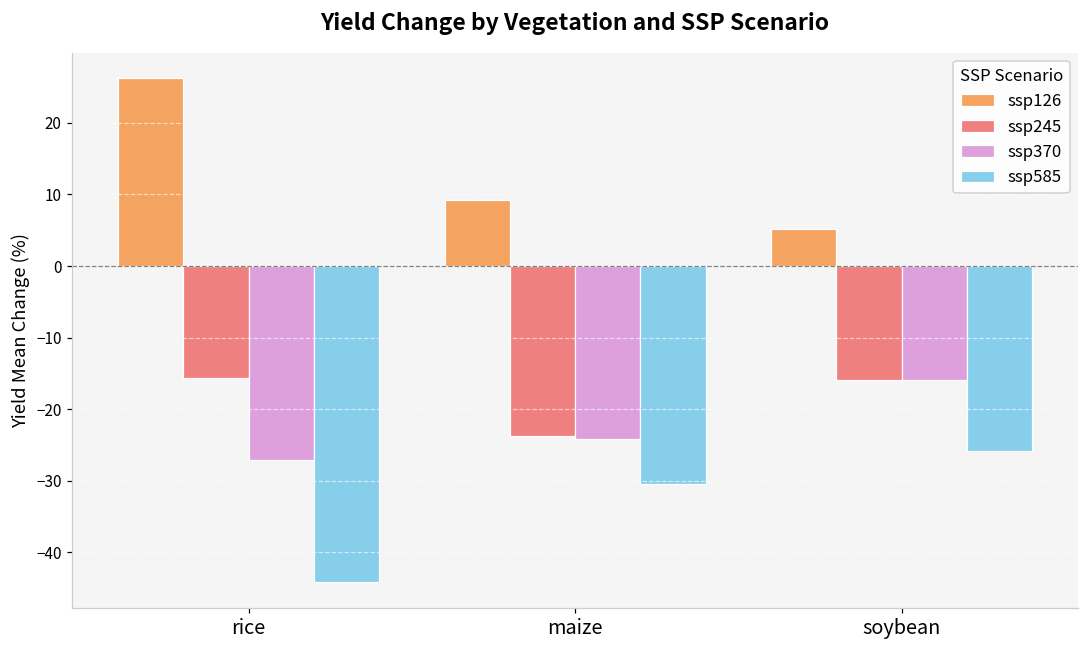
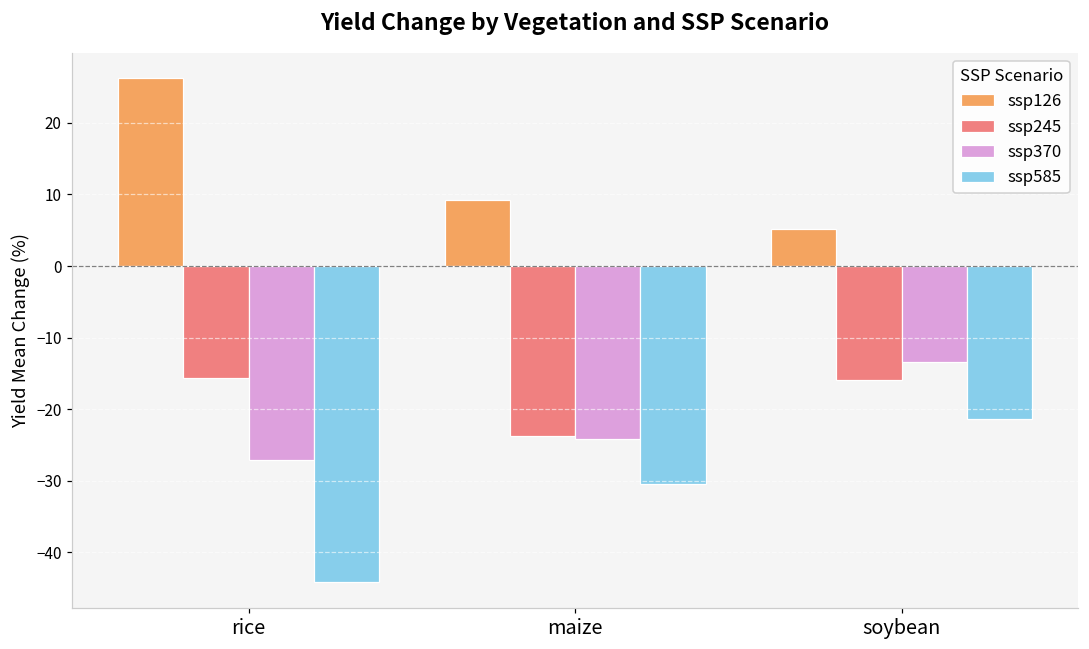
ssp370, soybean: -16 -> -13
ssp585, soybean: -26 -> -21
